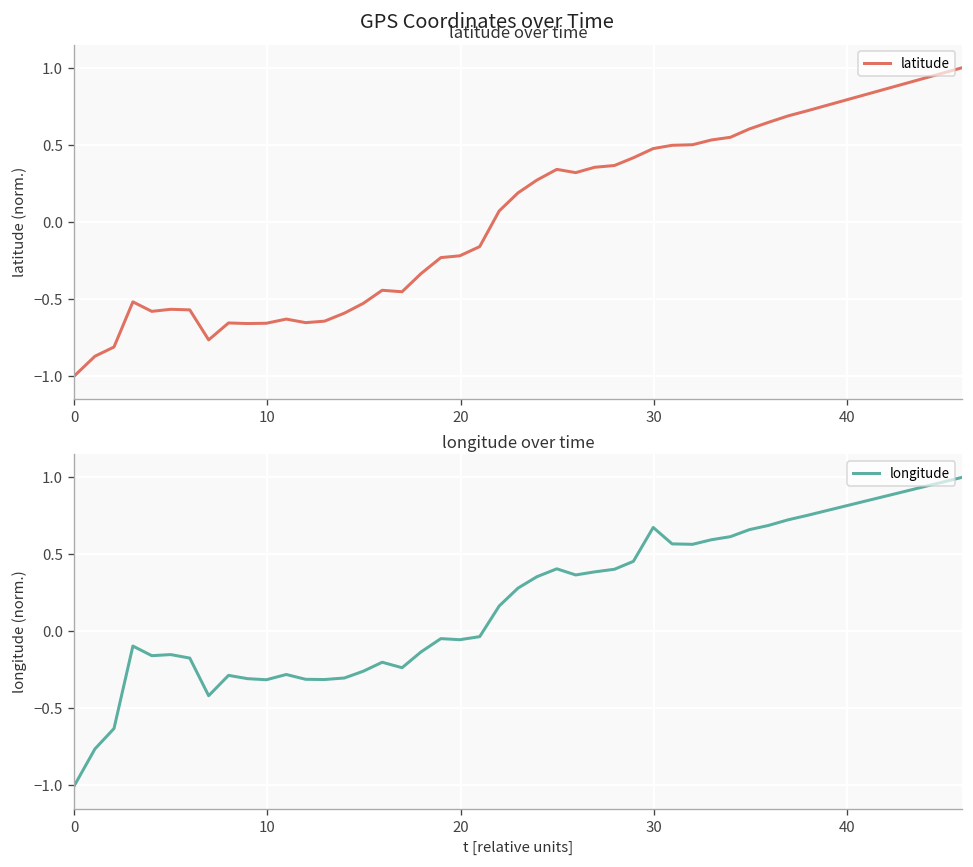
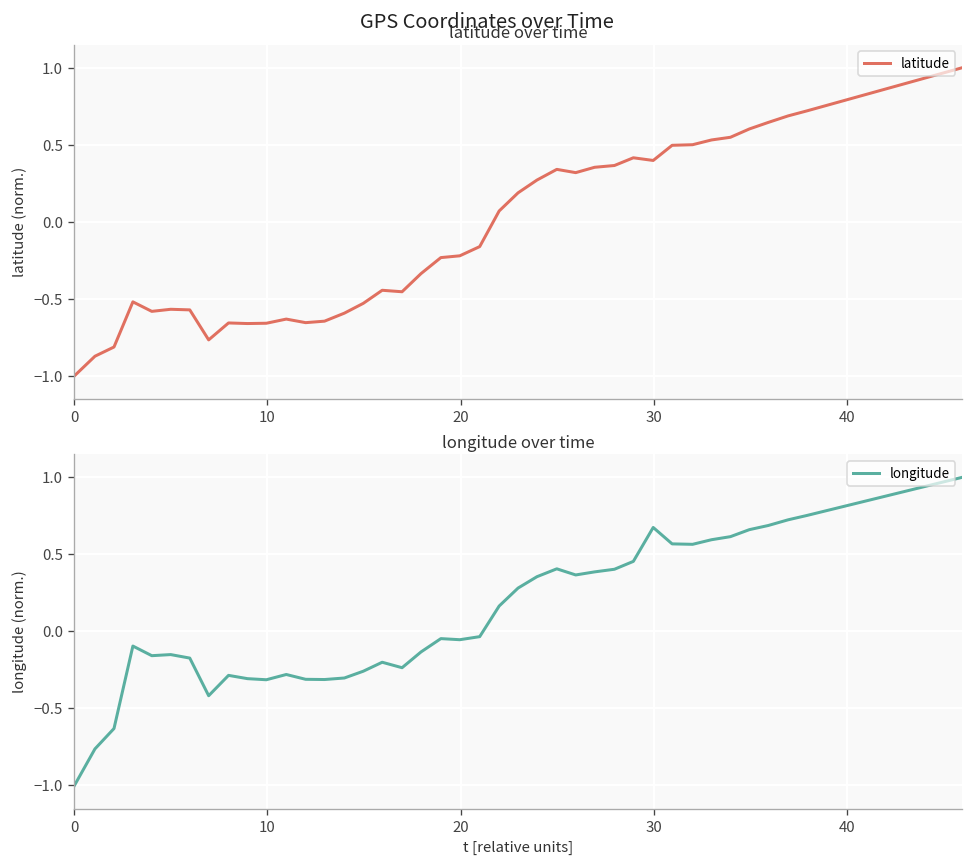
latitude over time, 30: 0.48 -> 0.40
